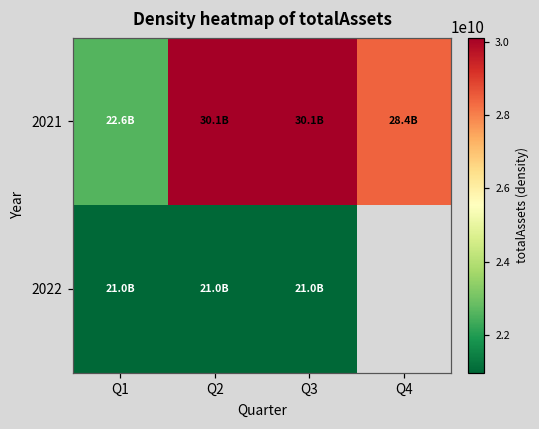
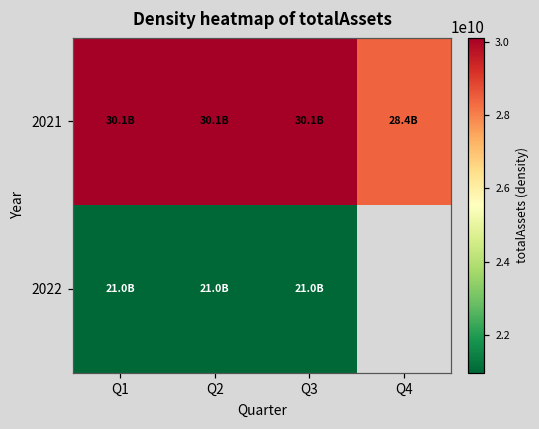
2021, Q1: 22.6B -> 30.1B
